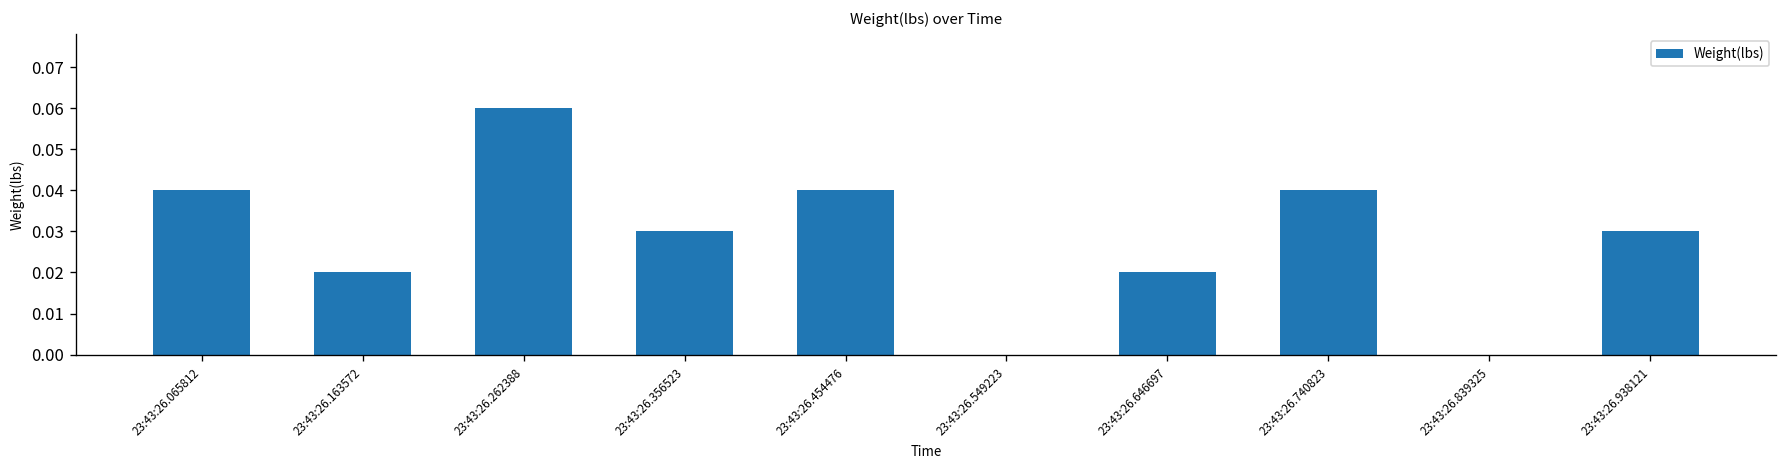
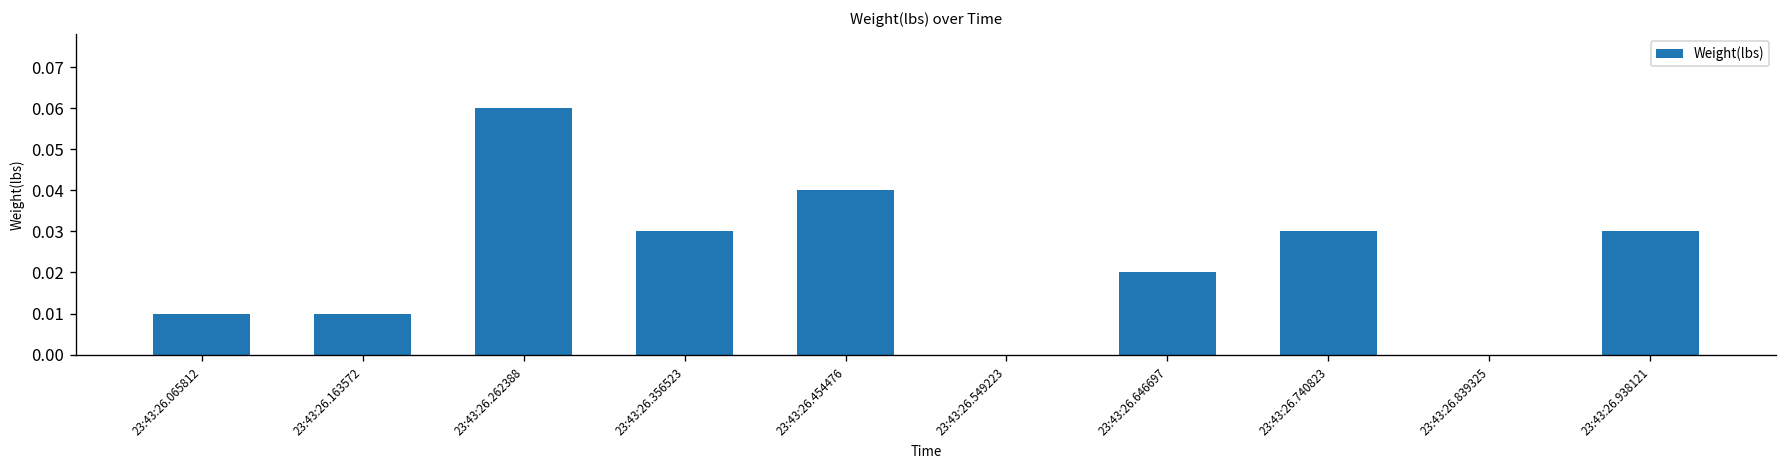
23:43:26.065812: 0.04 -> 0.01
23:43:26.163572: 0.02 -> 0.01
23:43:26.740823: 0.04 -> 0.03
